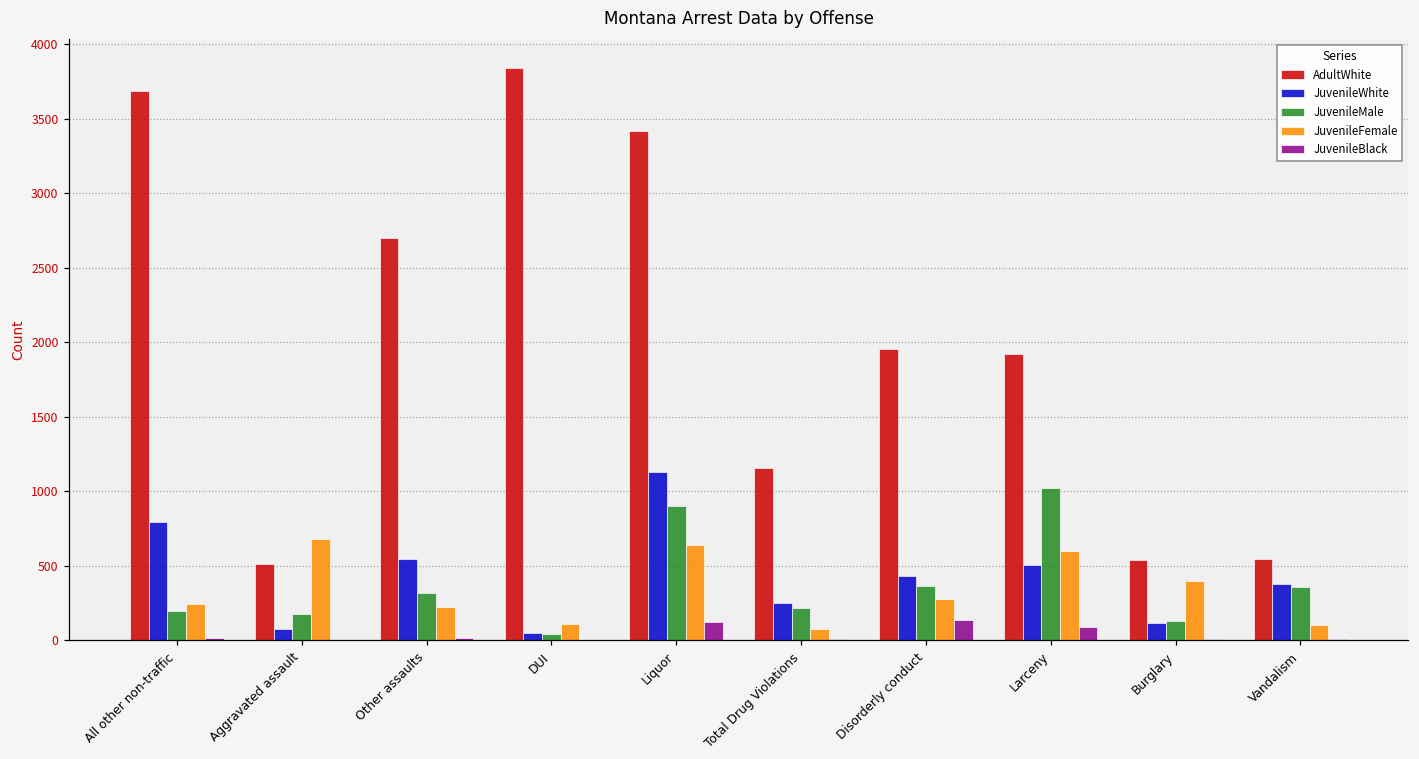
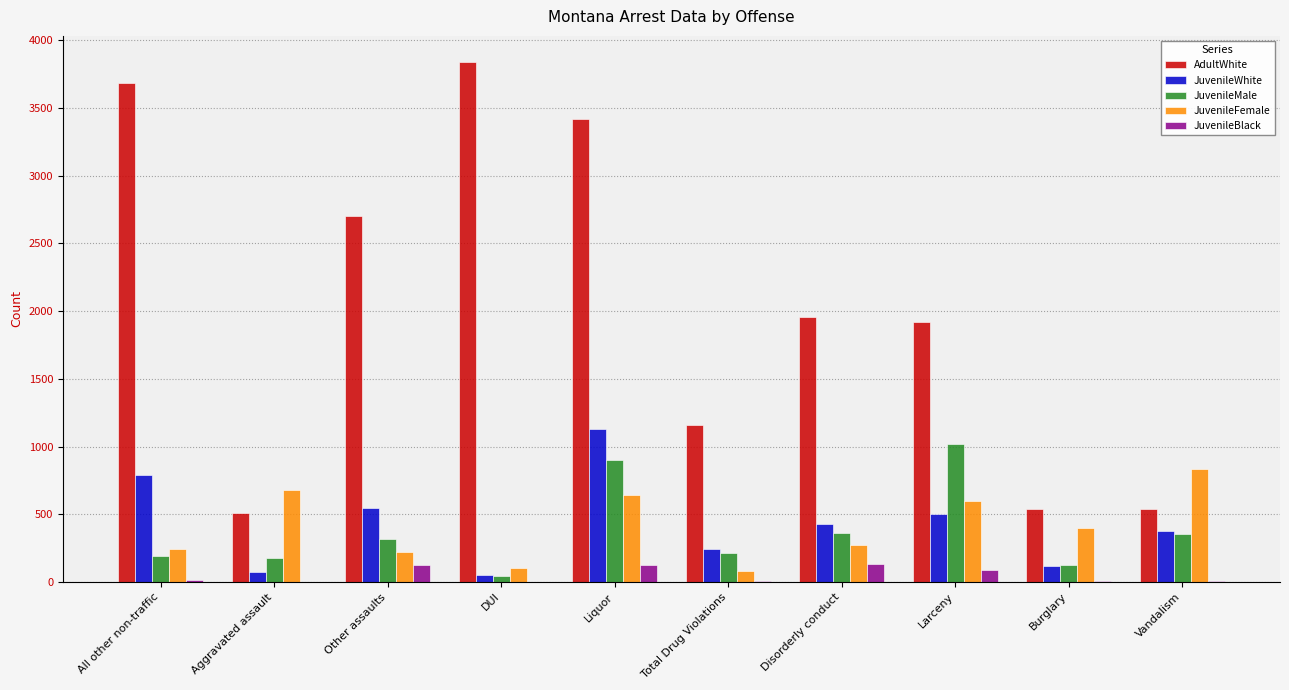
JuvenileBlack, Other assaults: 20 -> 130
JuvenileFemale, Vandalism: 100 -> 840
